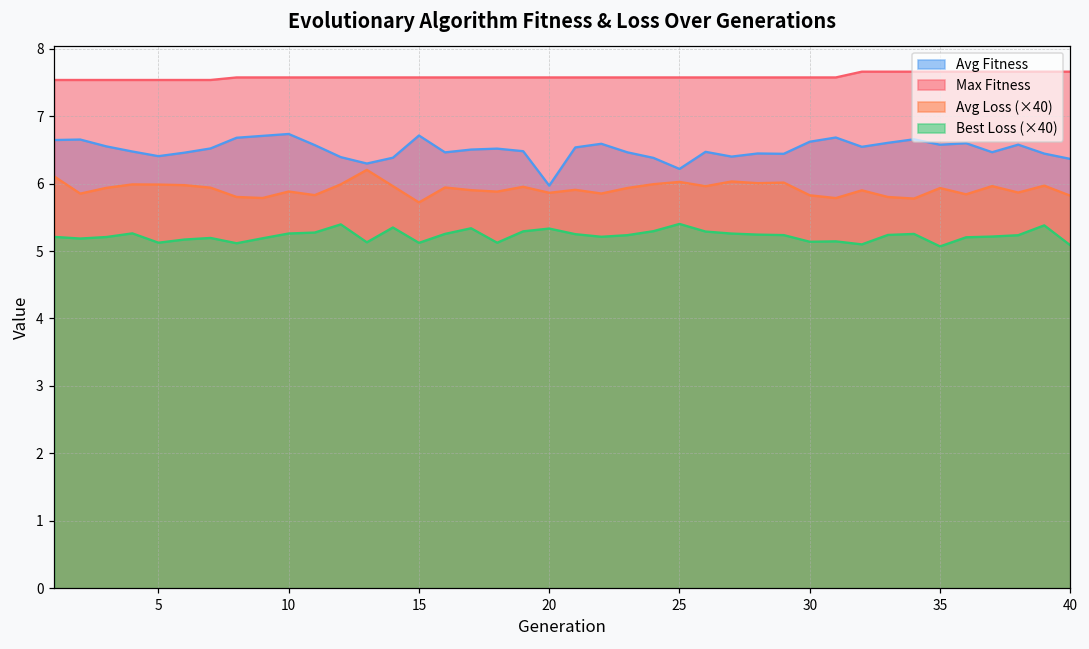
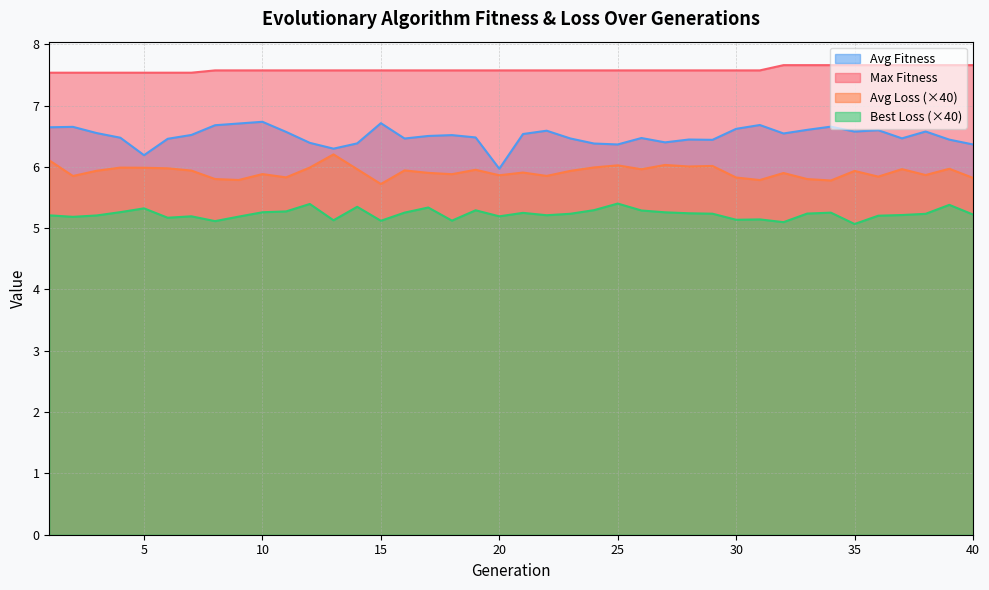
Avg Fitness, 5: 6.4 -> 6.2
Best Loss (×40), 5: 5.1 -> 5.3
Best Loss (×40), 20: 5.3 -> 5.2
Avg Fitness, 25: 6.2 -> 6.4
Best Loss (×40), 40: 5.1 -> 5.2
